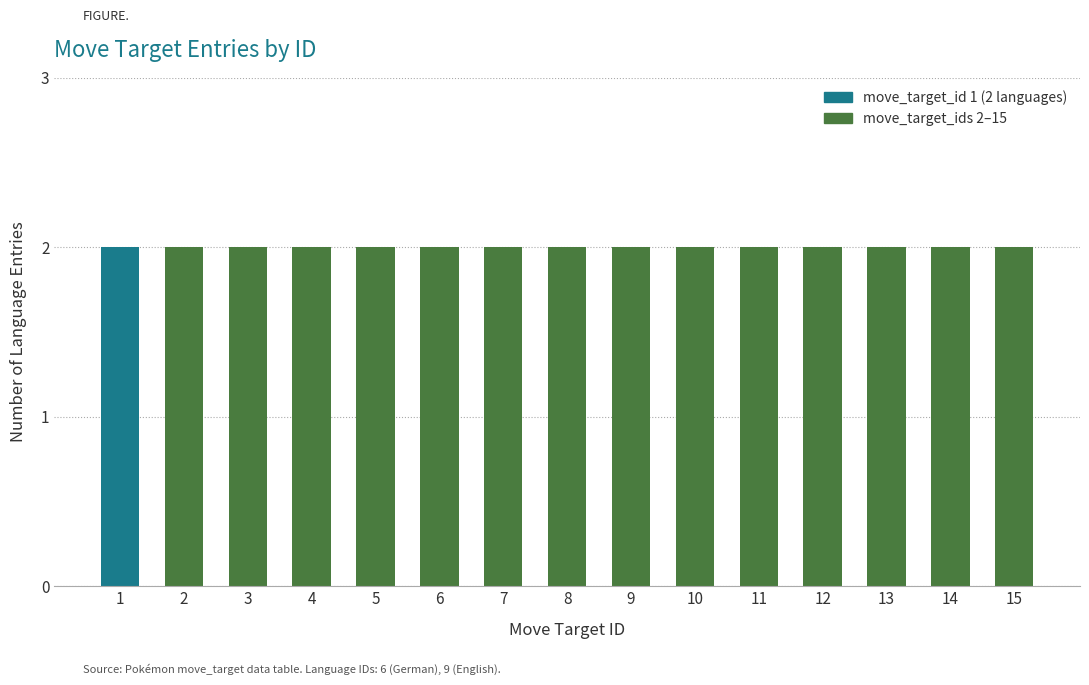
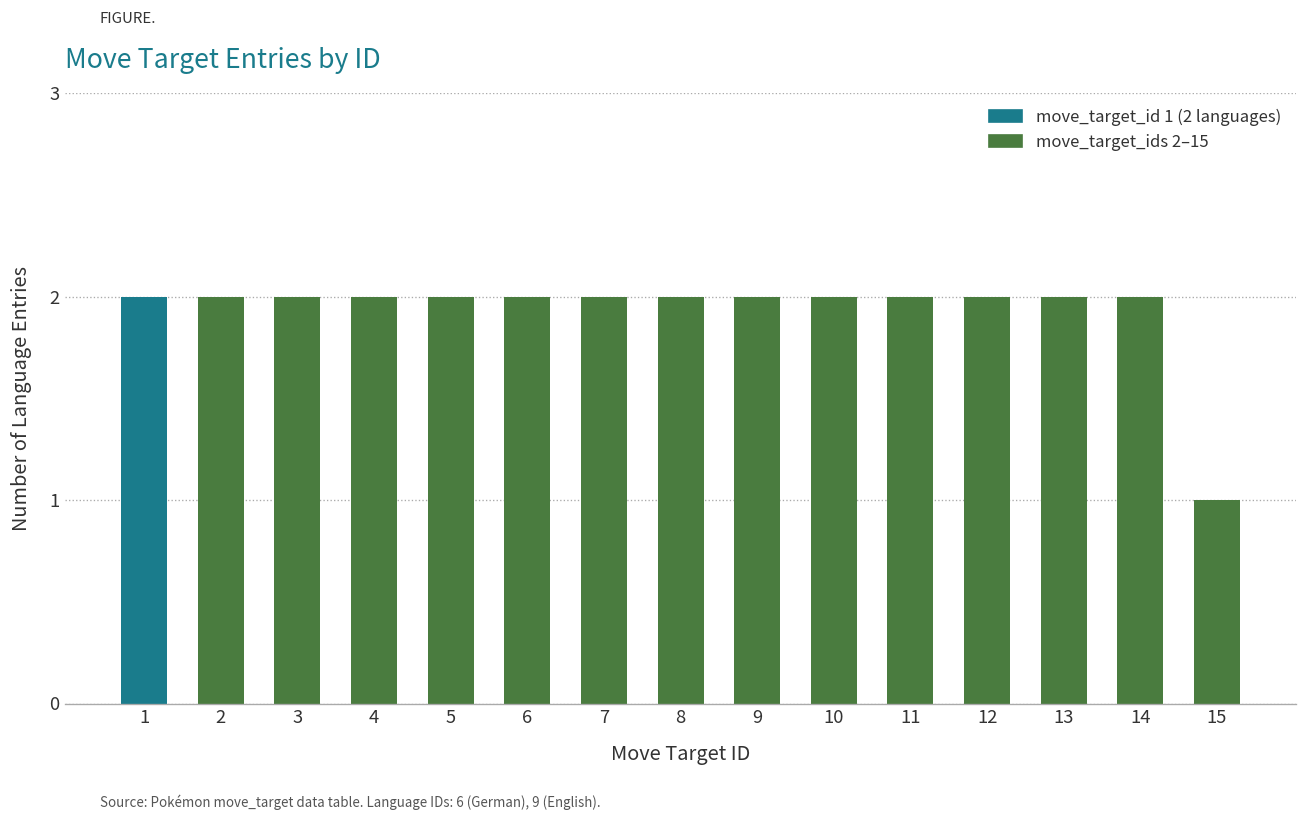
15: 2 -> 1
